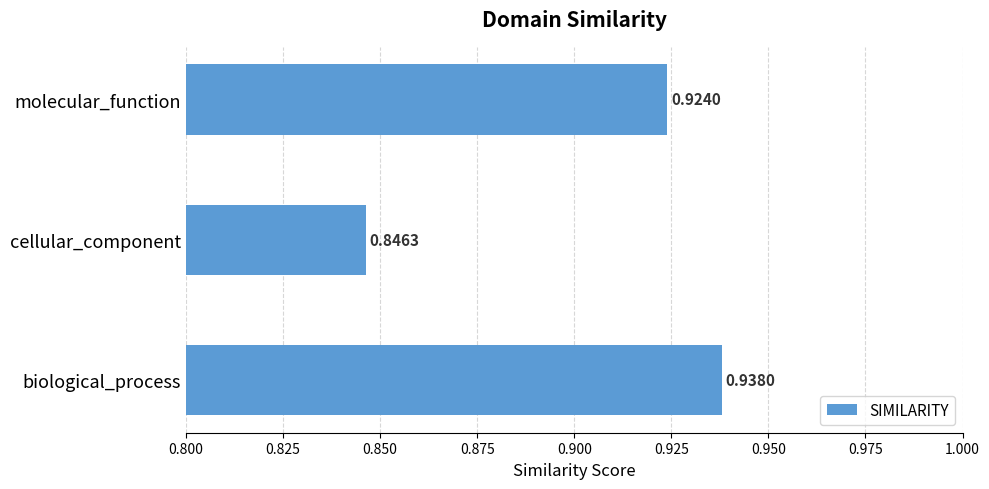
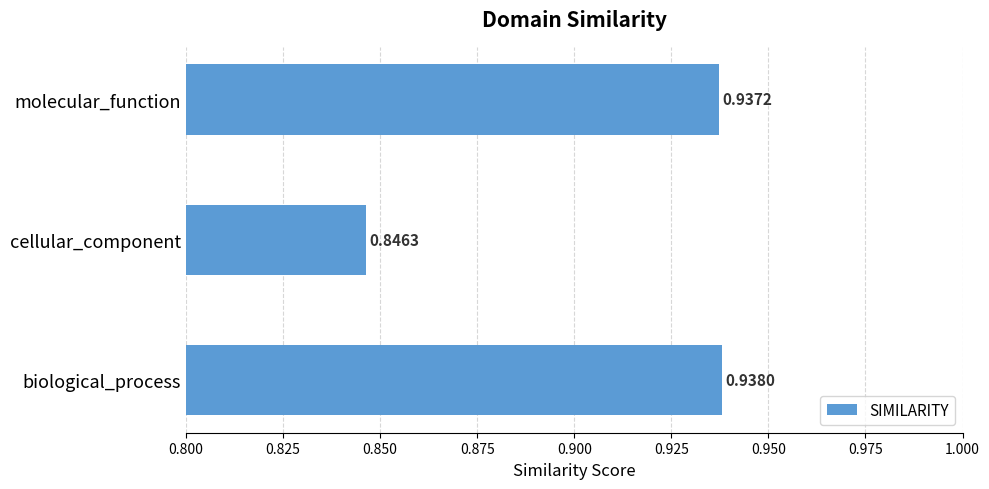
molecular_function: 0.9240 -> 0.9372
